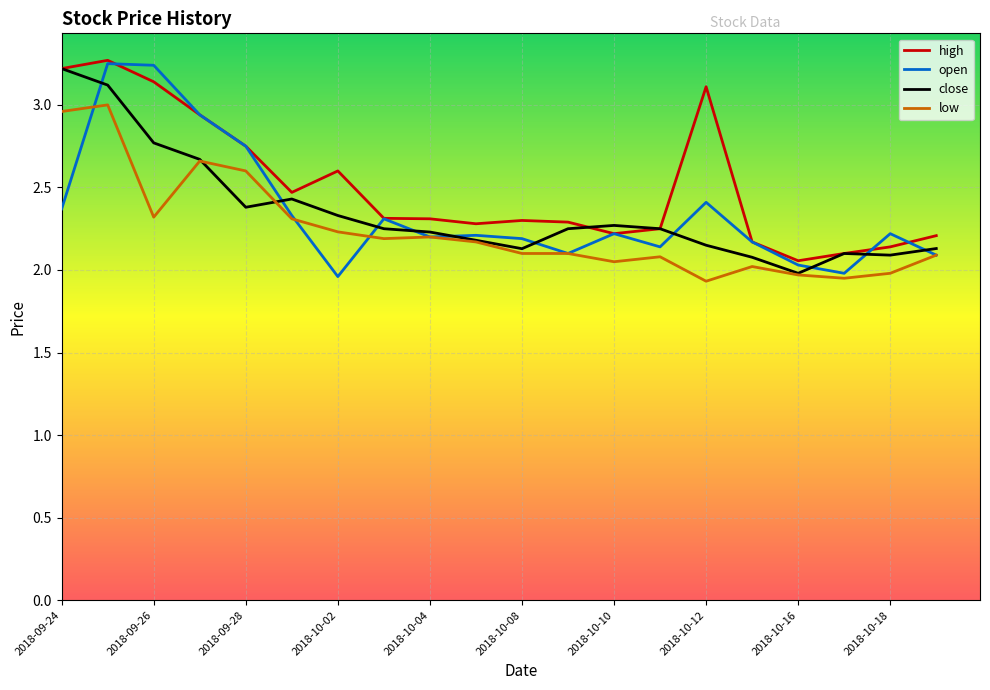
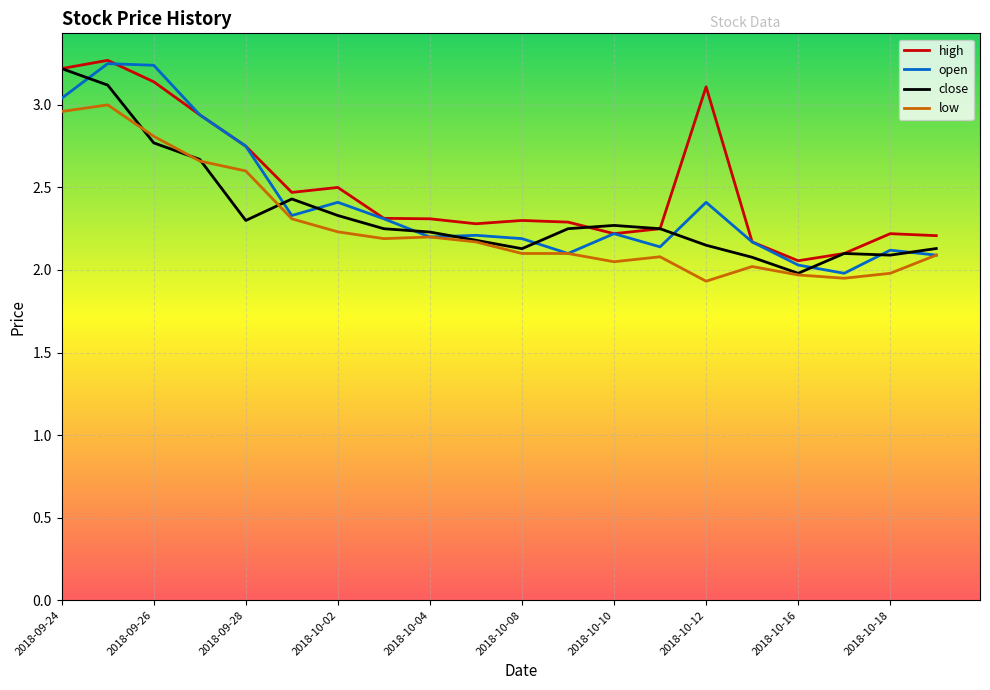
open, 2018-09-24: 2.37 -> 3.04
low, 2018-09-26: 2.32 -> 2.81
close, 2018-09-28: 2.38 -> 2.30
high, 2018-10-02: 2.6 -> 2.5
open, 2018-10-02: 1.96 -> 2.41
high, 2018-10-18: 2.14 -> 2.22
open, 2018-10-18: 2.22 -> 2.12
